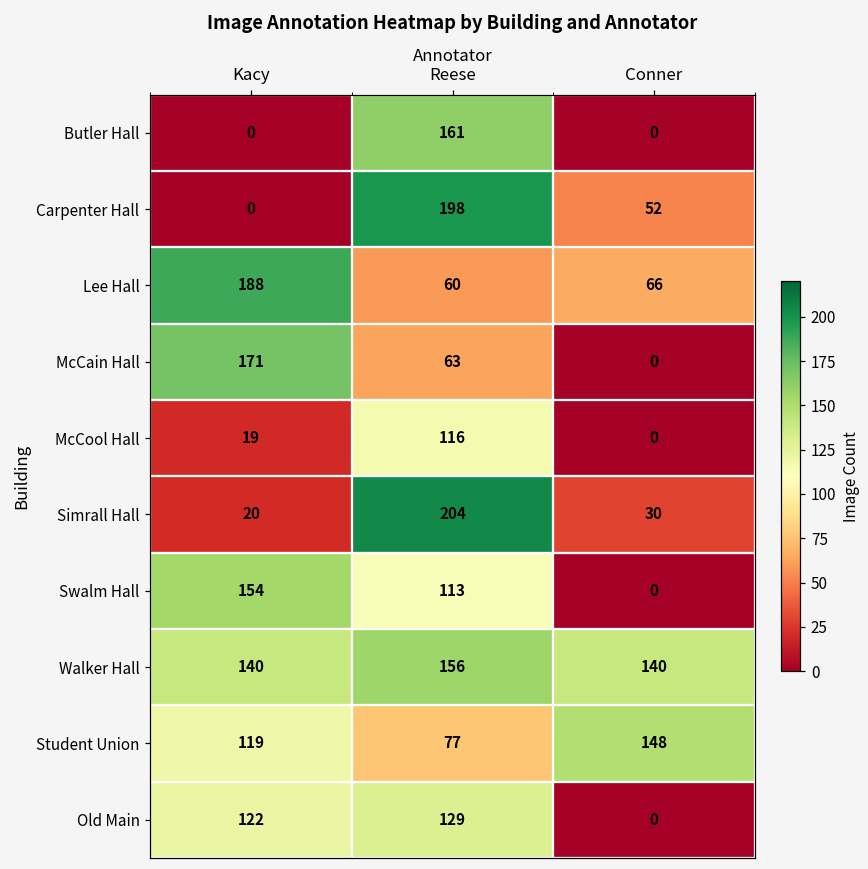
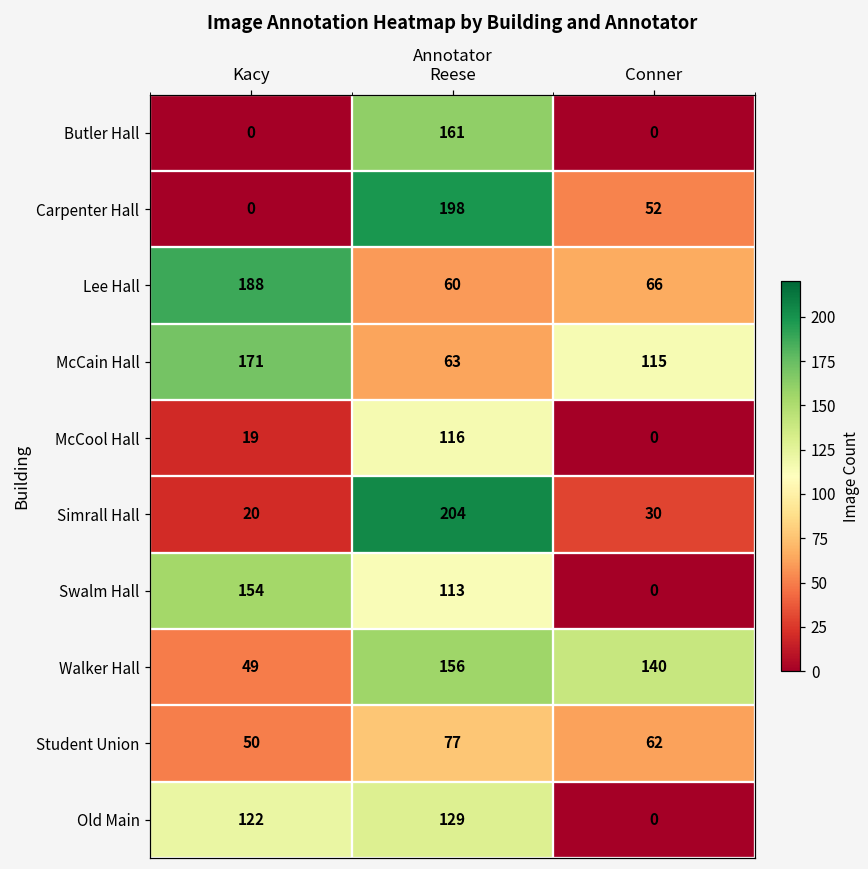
McCain Hall, Conner: 0 -> 115
Walker Hall, Kacy: 140 -> 49
Student Union, Kacy: 119 -> 50
Student Union, Conner: 148 -> 62
